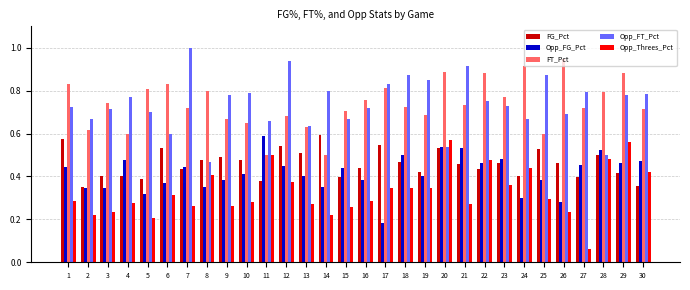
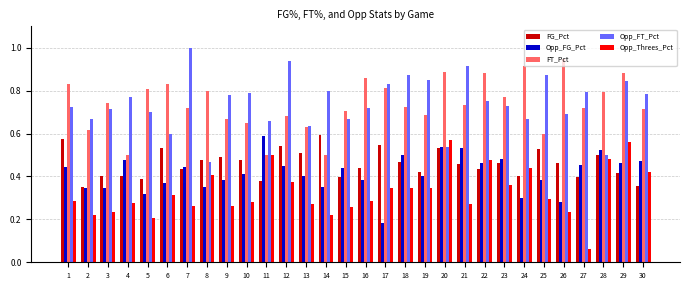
FT_Pct, 4: 0.6 -> 0.5
FT_Pct, 16: 0.76 -> 0.86
Opp_FT_Pct, 29: 0.78 -> 0.85
